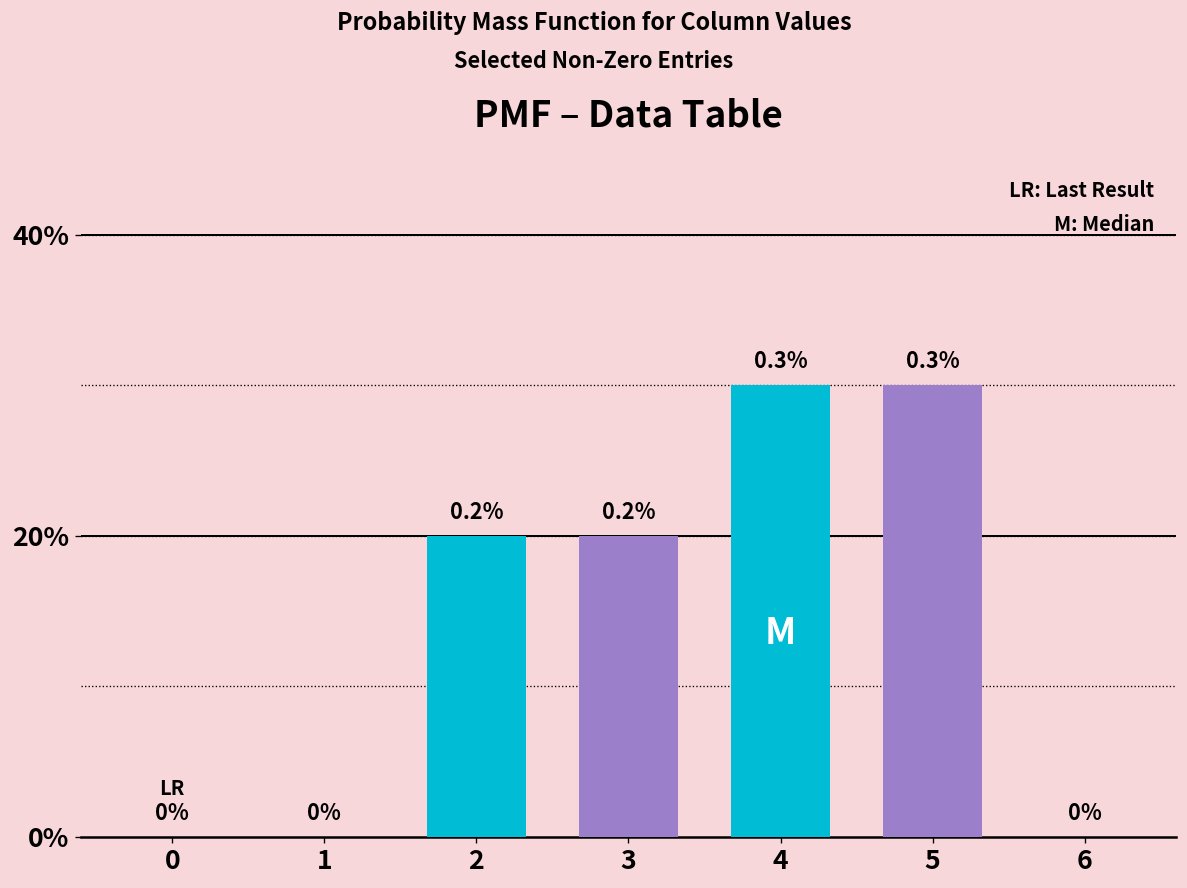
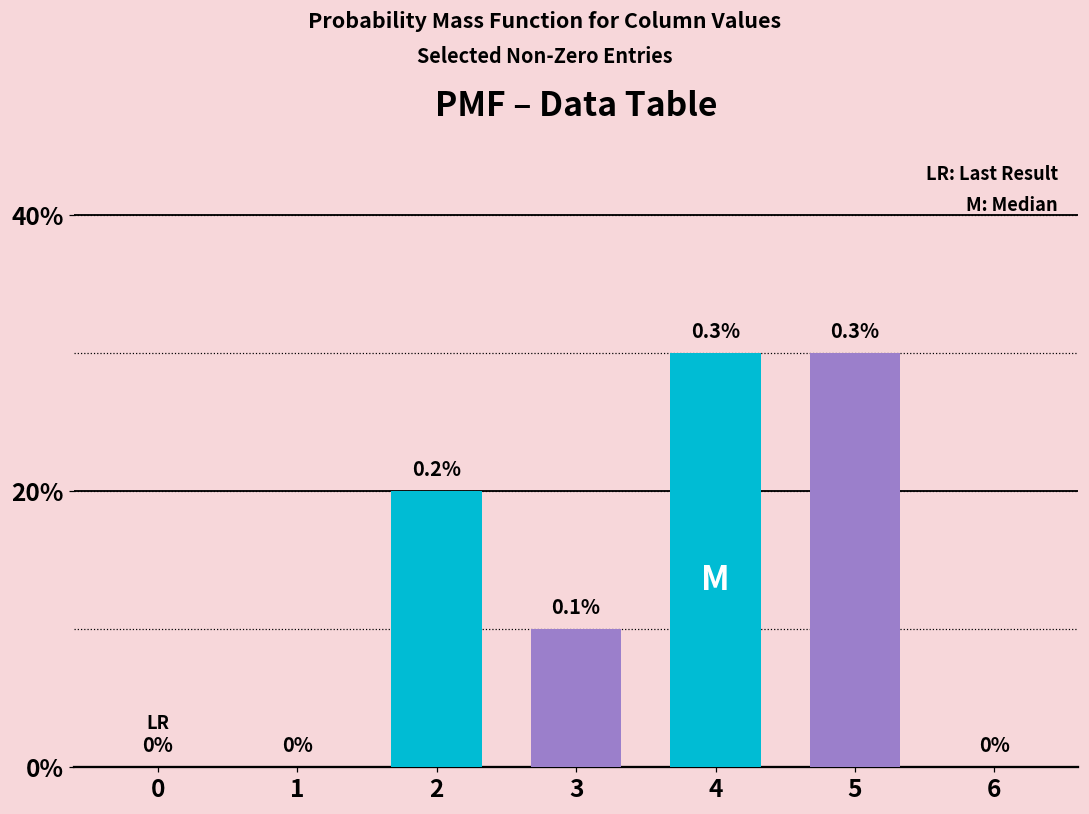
3: 0.2% -> 0.1%
